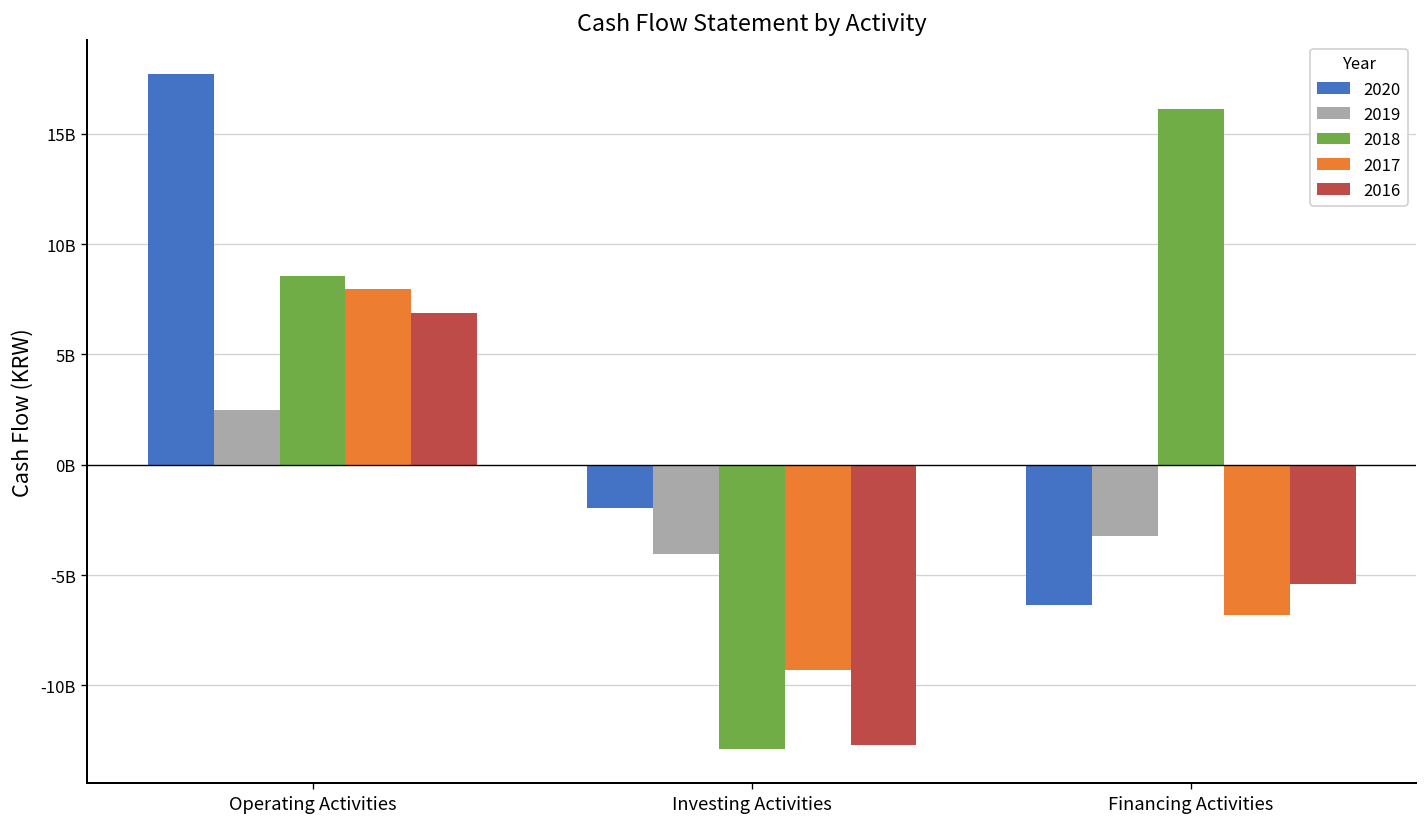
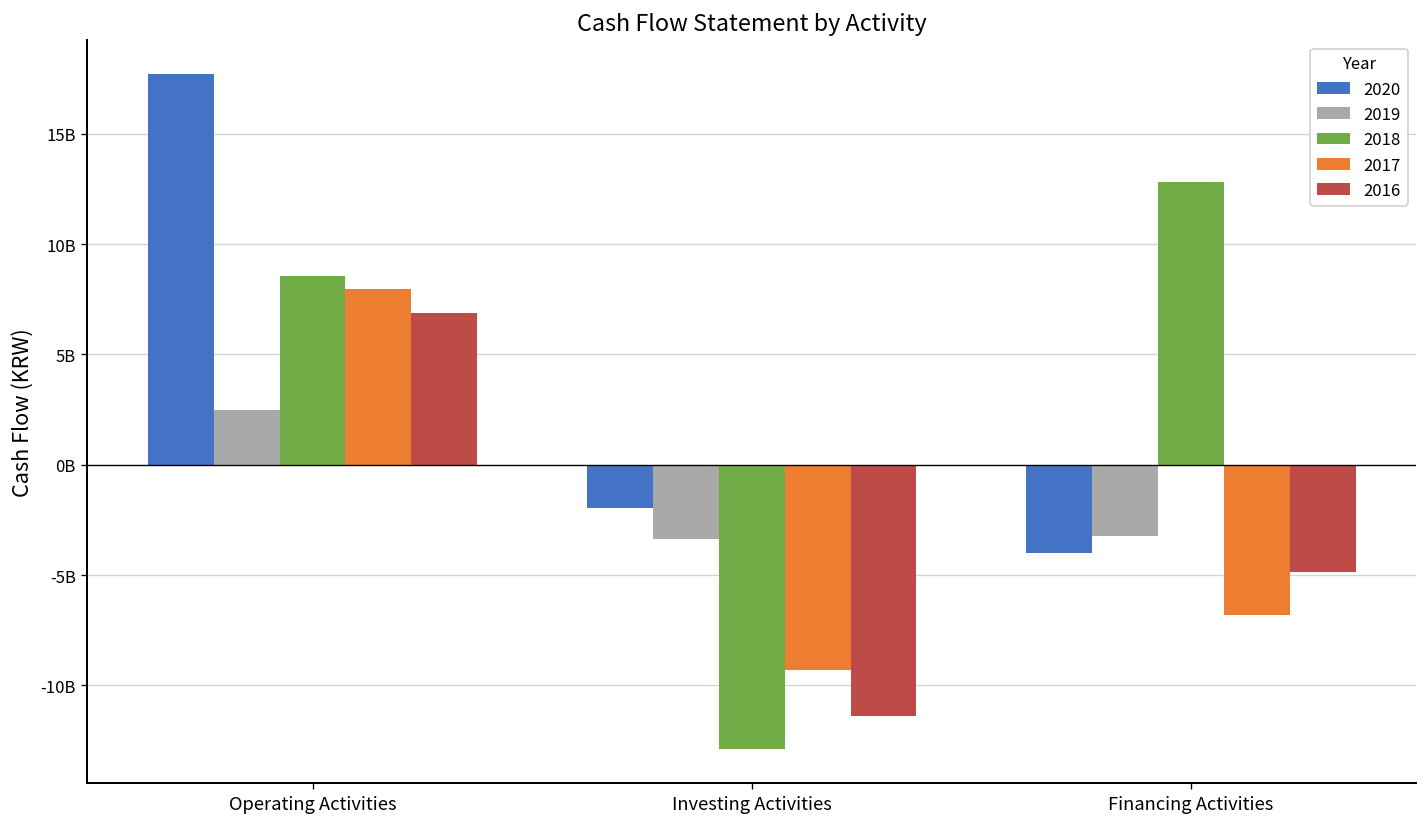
2019, Investing Activities: -4100000000 -> -3400000000
2016, Investing Activities: -12700000000 -> -11400000000
2020, Financing Activities: -6300000000 -> -4000000000
2018, Financing Activities: 16100000000 -> 12800000000
2016, Financing Activities: -5400000000 -> -4900000000
